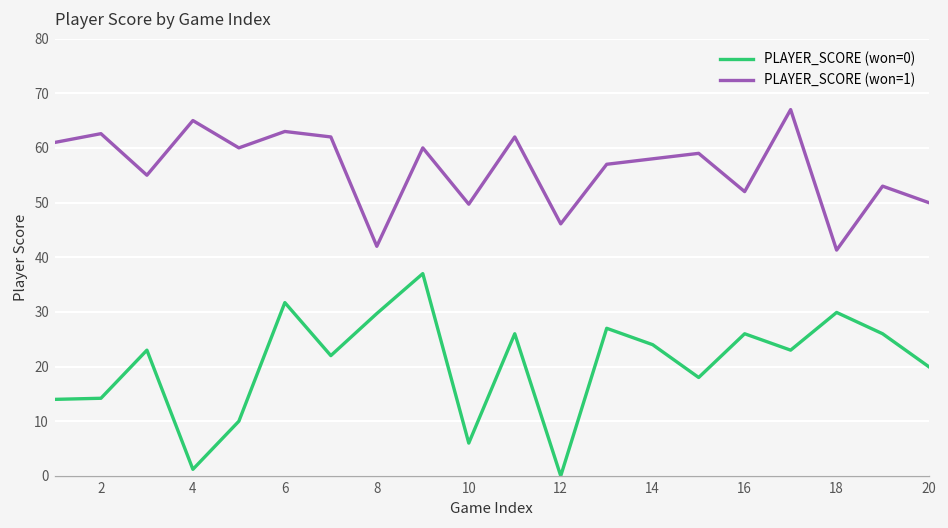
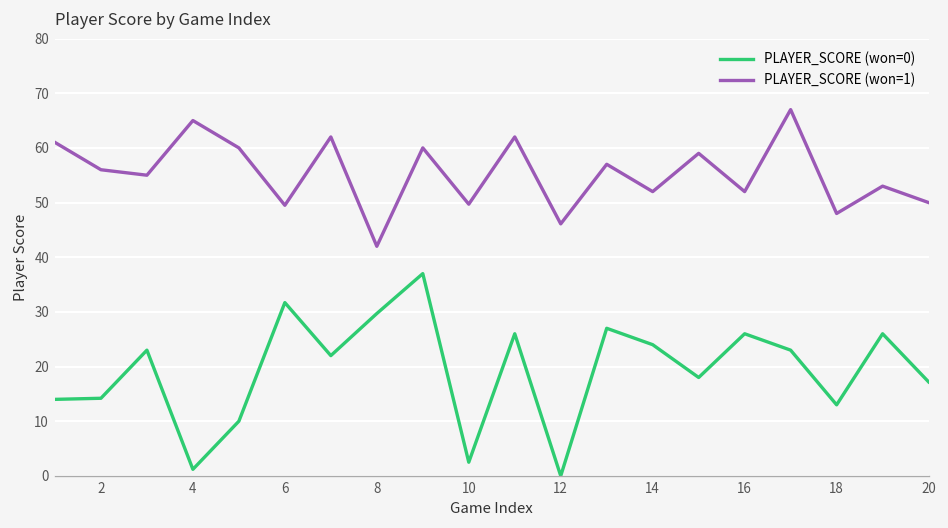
PLAYER_SCORE (won=1), 2: 63 -> 56
PLAYER_SCORE (won=1), 6: 63 -> 50
PLAYER_SCORE (won=0), 10: 6 -> 3
PLAYER_SCORE (won=1), 14: 58 -> 52
PLAYER_SCORE (won=0), 18: 30 -> 13
PLAYER_SCORE (won=1), 18: 41 -> 48
PLAYER_SCORE (won=0), 20: 20 -> 17
